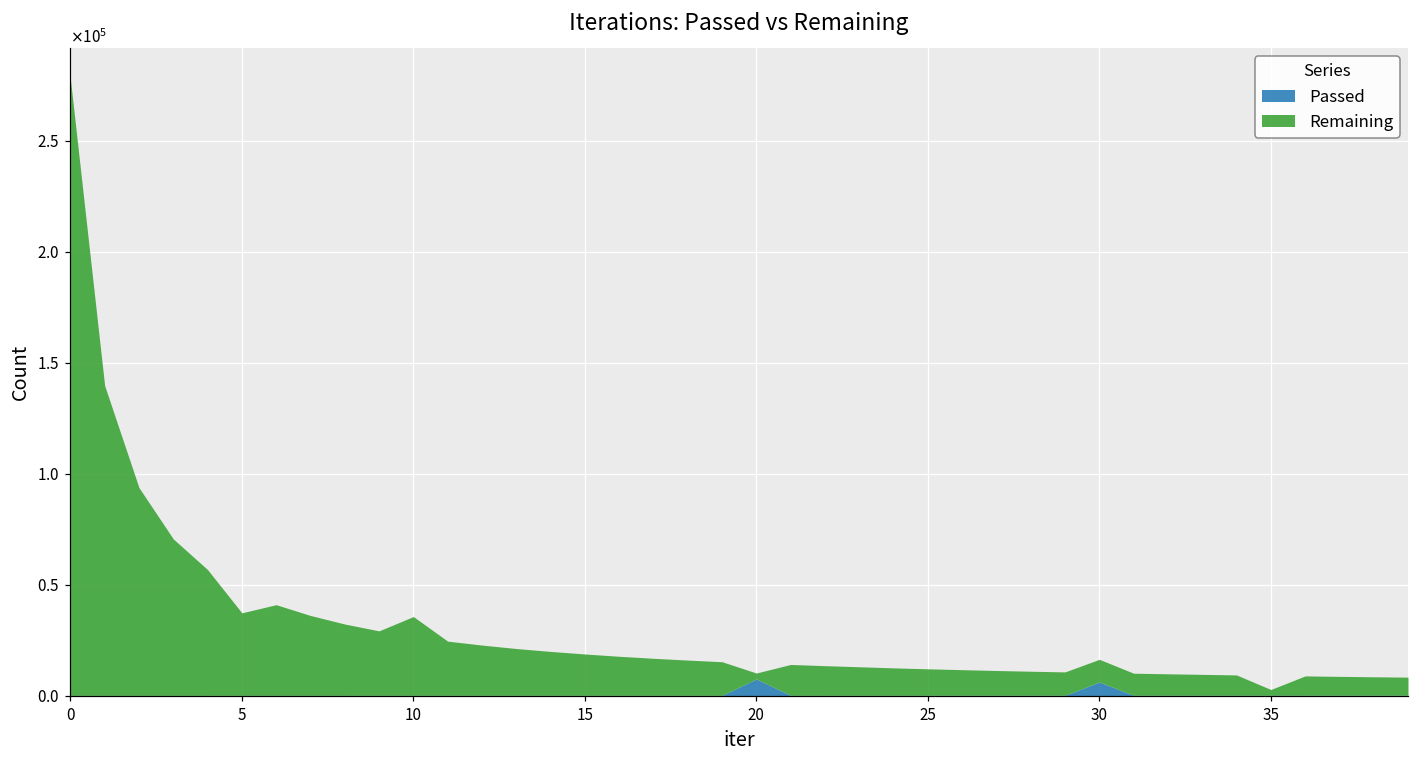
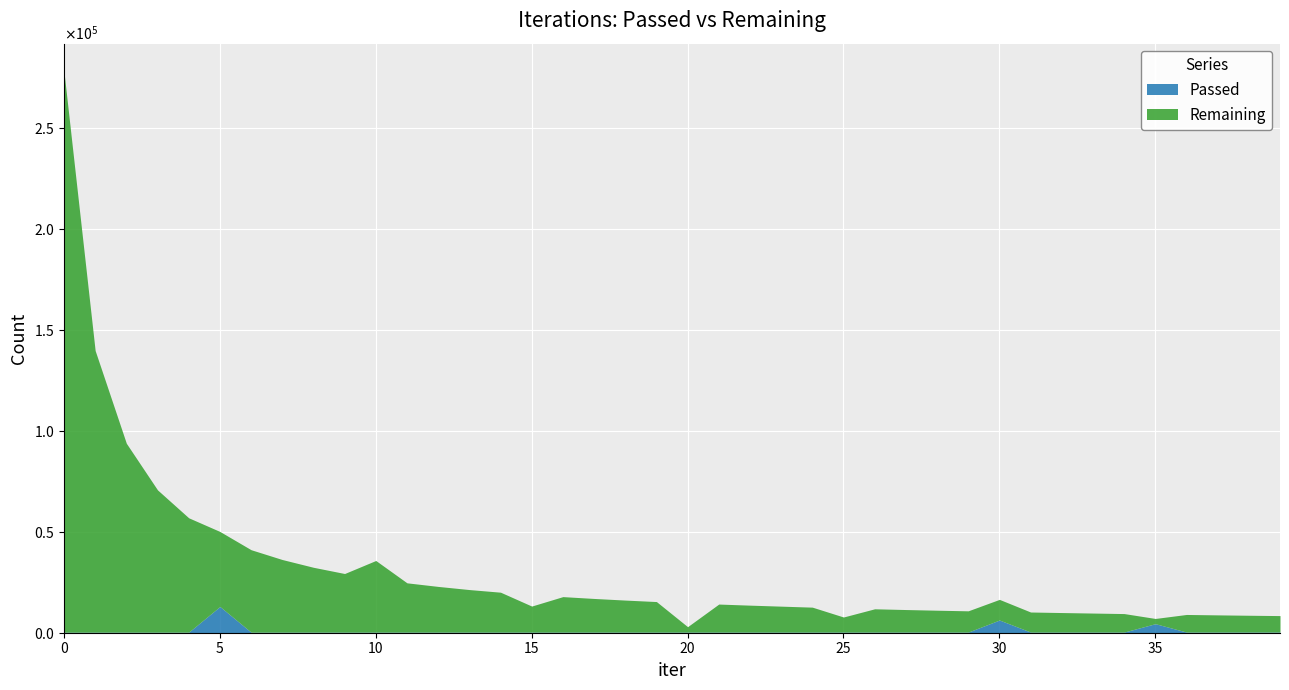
Passed, 5: 0 -> 13000
Remaining, 15: 19000 -> 13000
Passed, 20: 8000 -> 0
Remaining, 25: 12000 -> 7000
Passed, 35: 0 -> 4000
